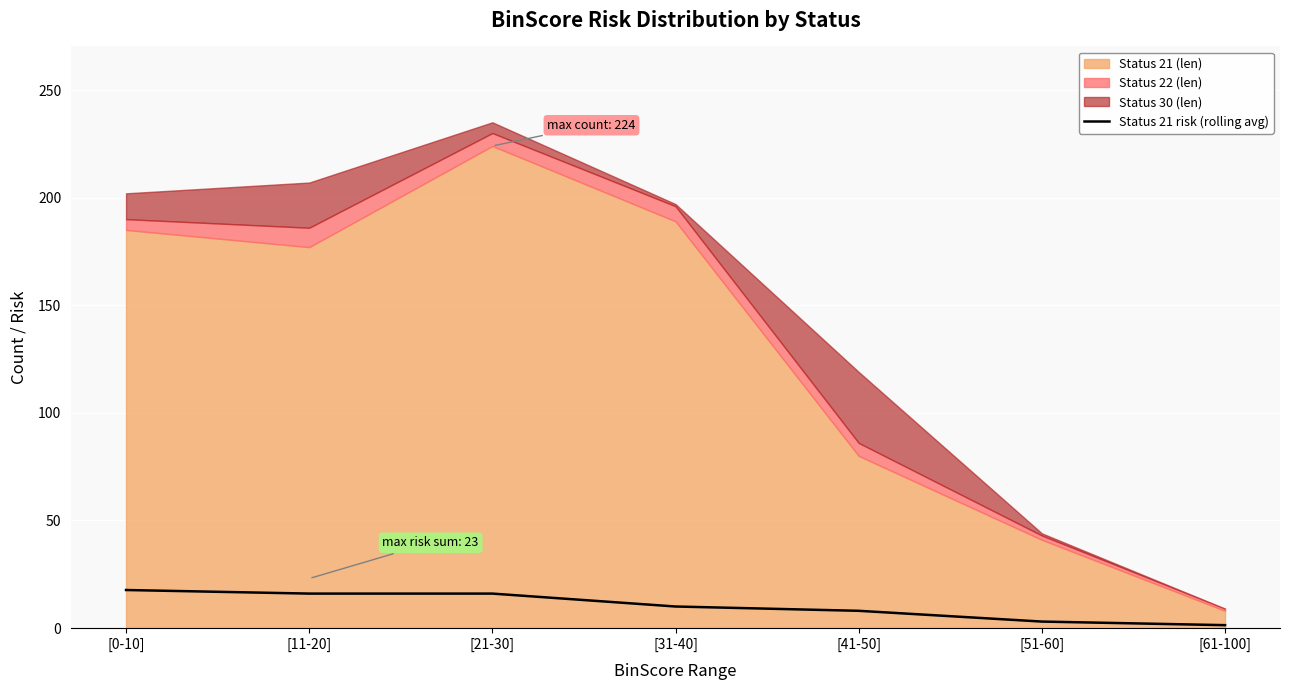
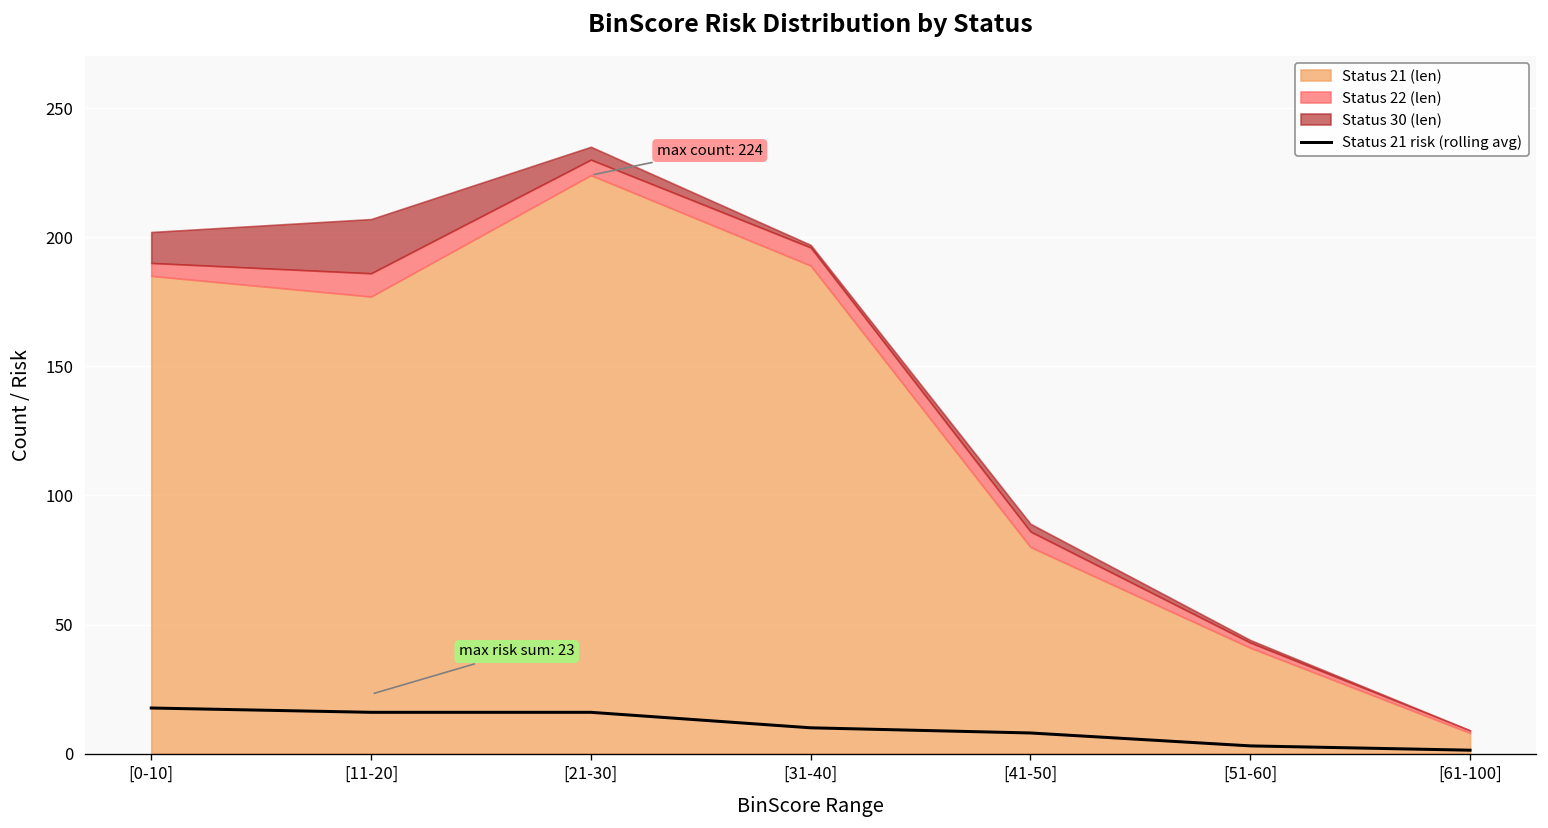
Status 30 (len), [41-50]: 33 -> 3
